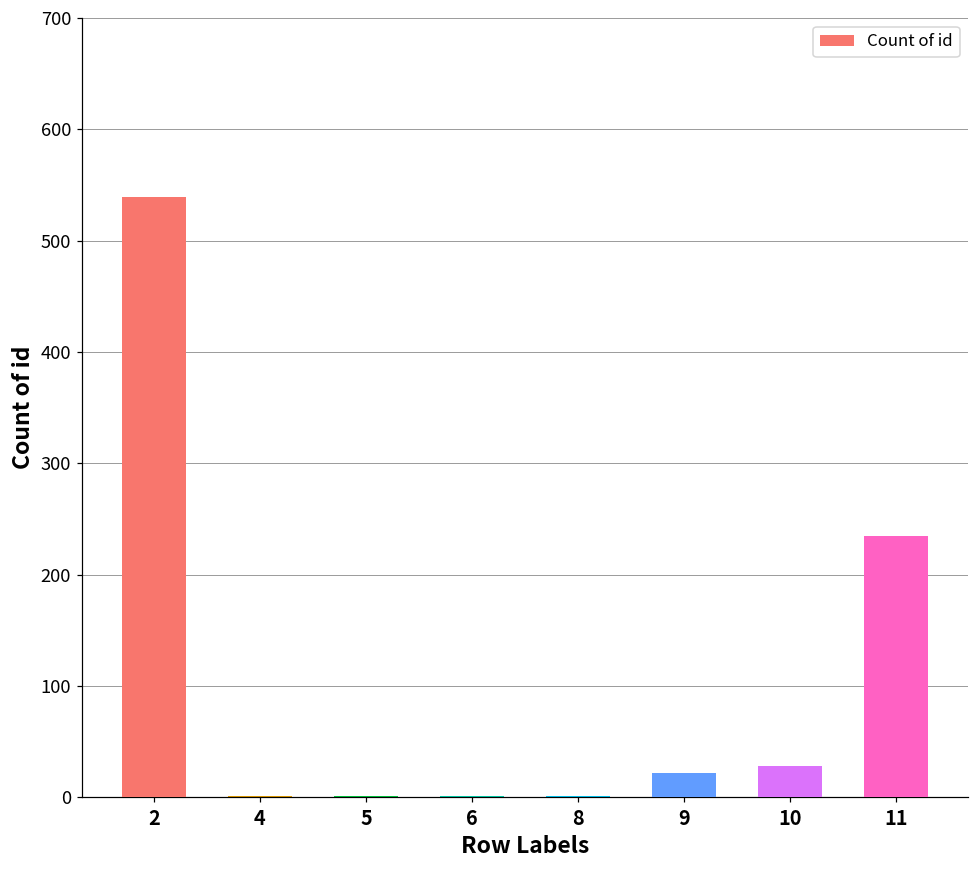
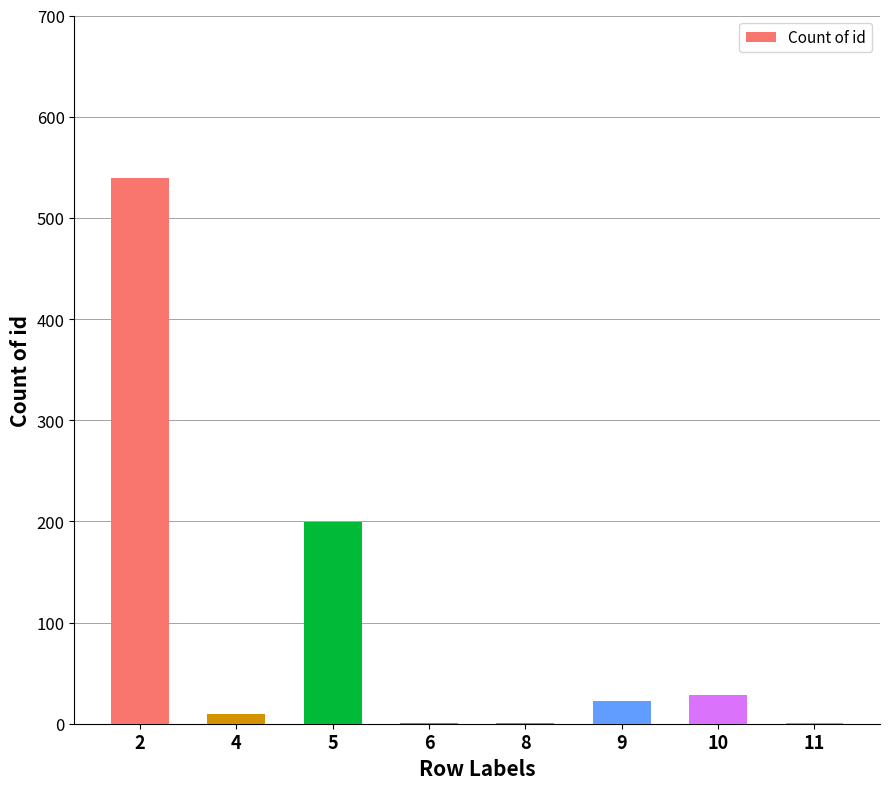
4: 1 -> 10
5: 1 -> 199
11: 235 -> 1
